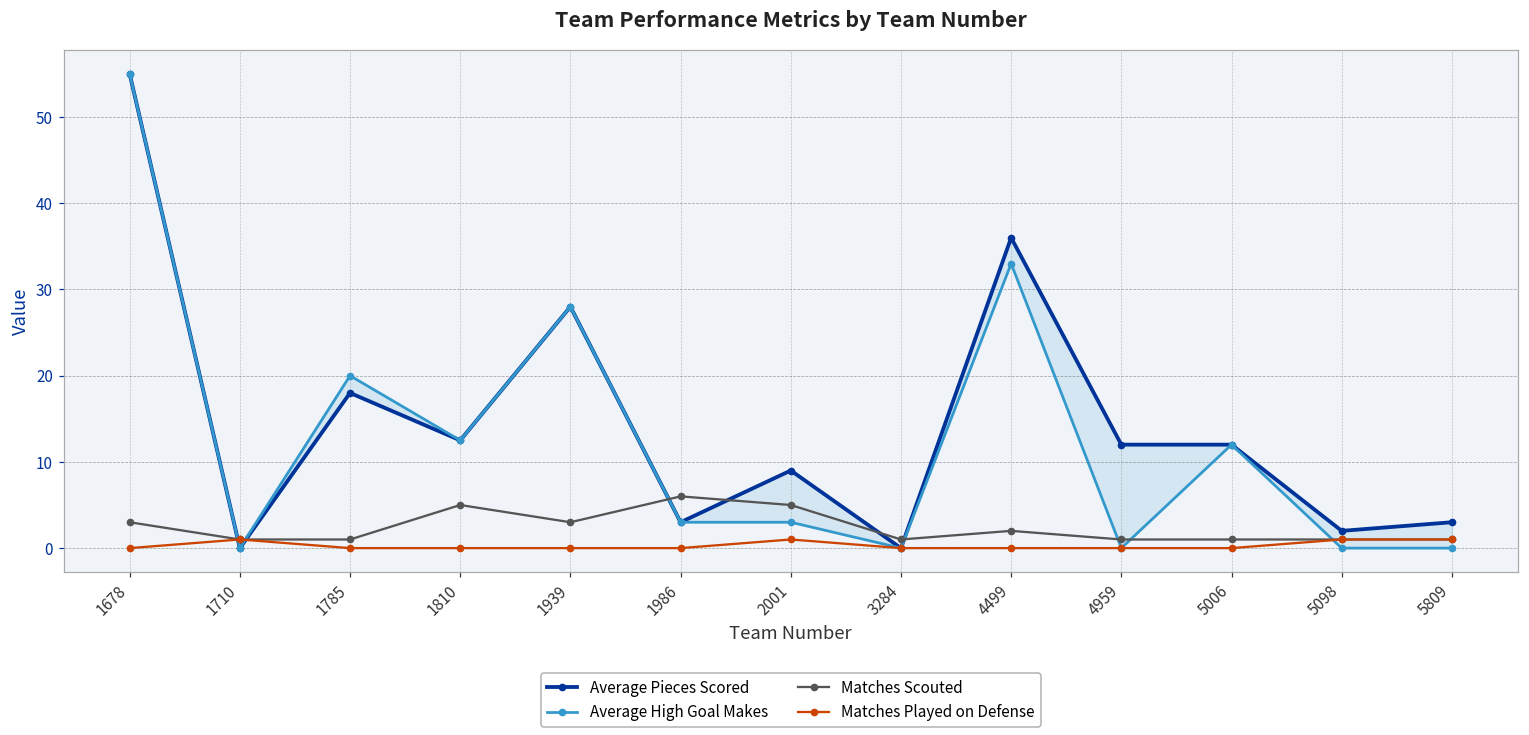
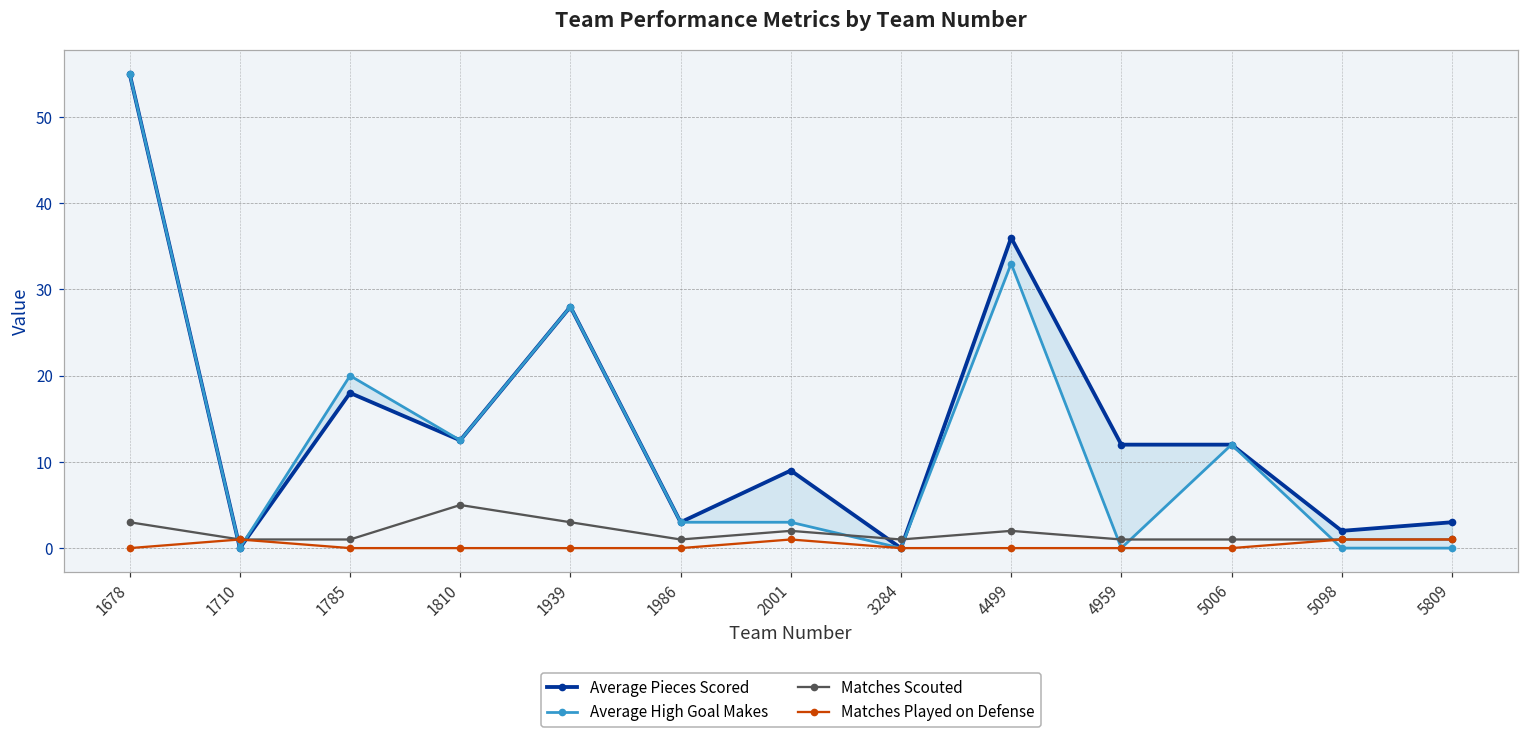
Matches Scouted, 1986: 6 -> 1
Matches Scouted, 2001: 5 -> 2
